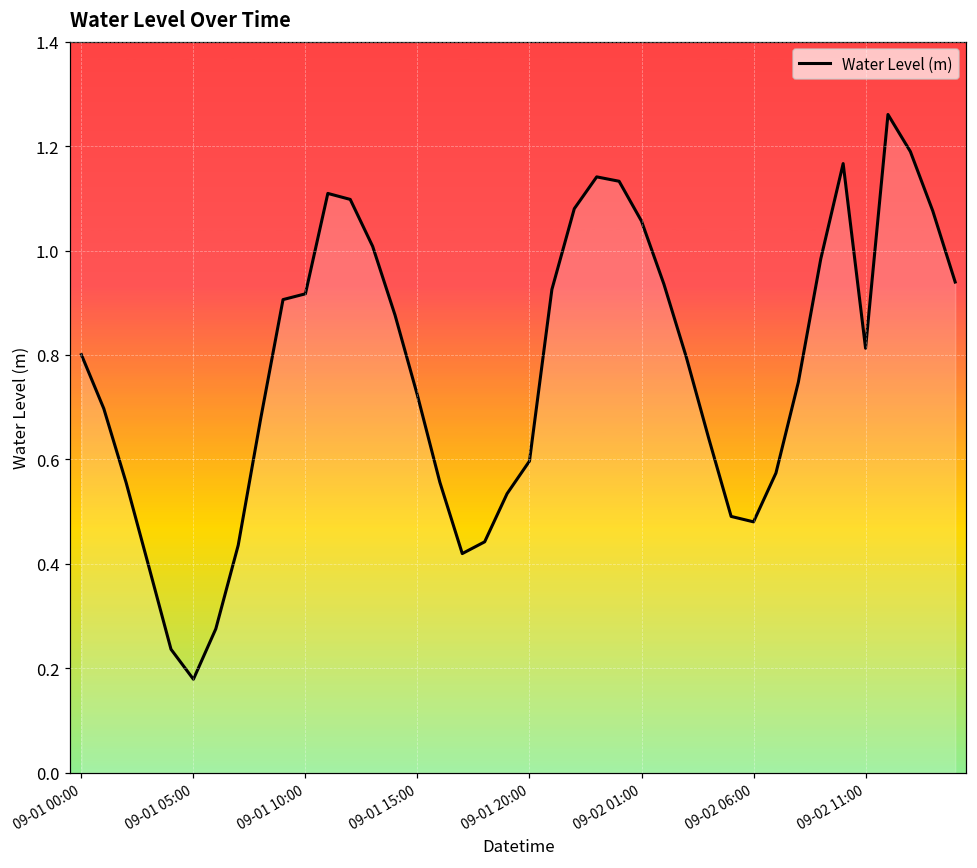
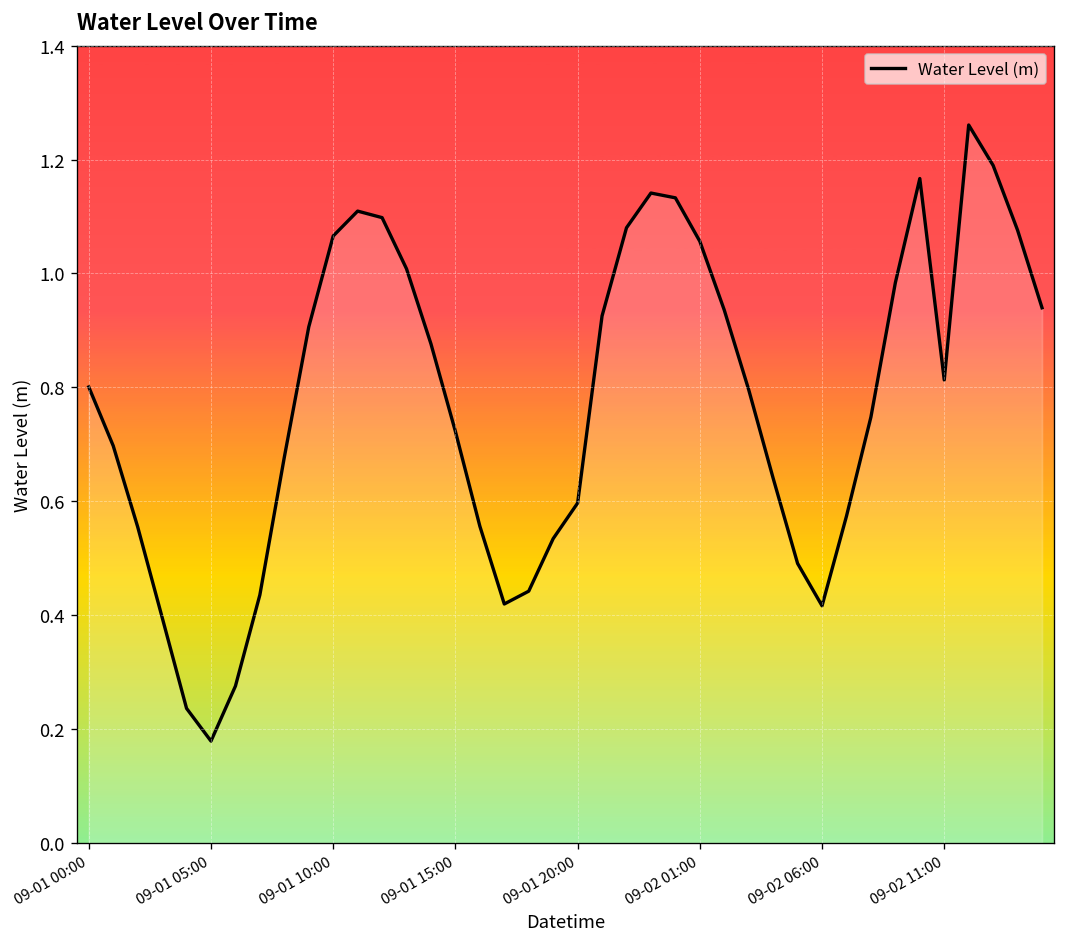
09-01 10:00: 0.92 -> 1.07
09-02 06:00: 0.48 -> 0.42
